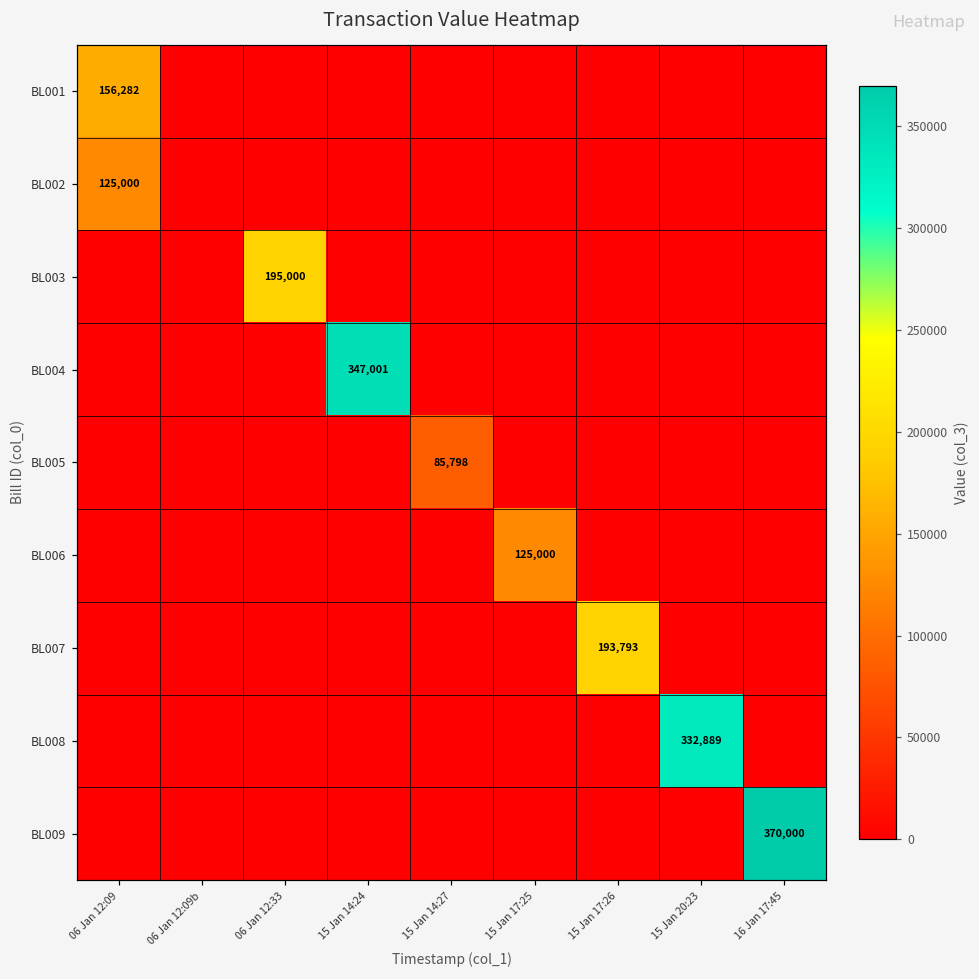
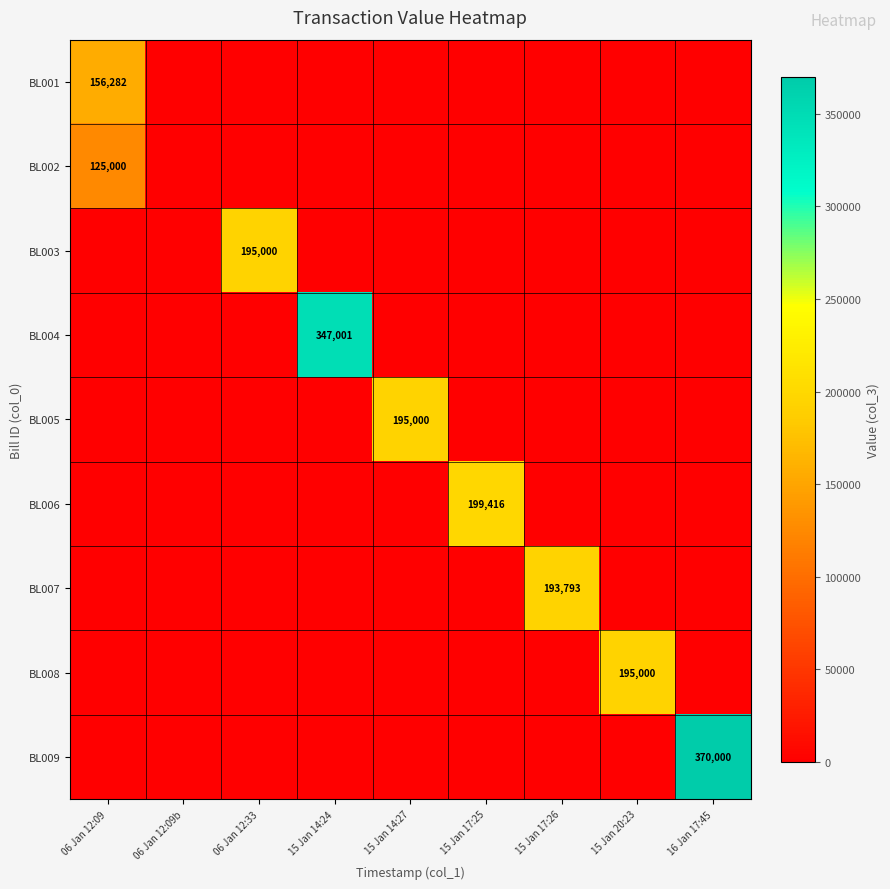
BL005, 15 Jan 14:27: 85,798 -> 195,000
BL006, 15 Jan 17:25: 125,000 -> 199,416
BL008, 15 Jan 20:23: 332,889 -> 195,000
